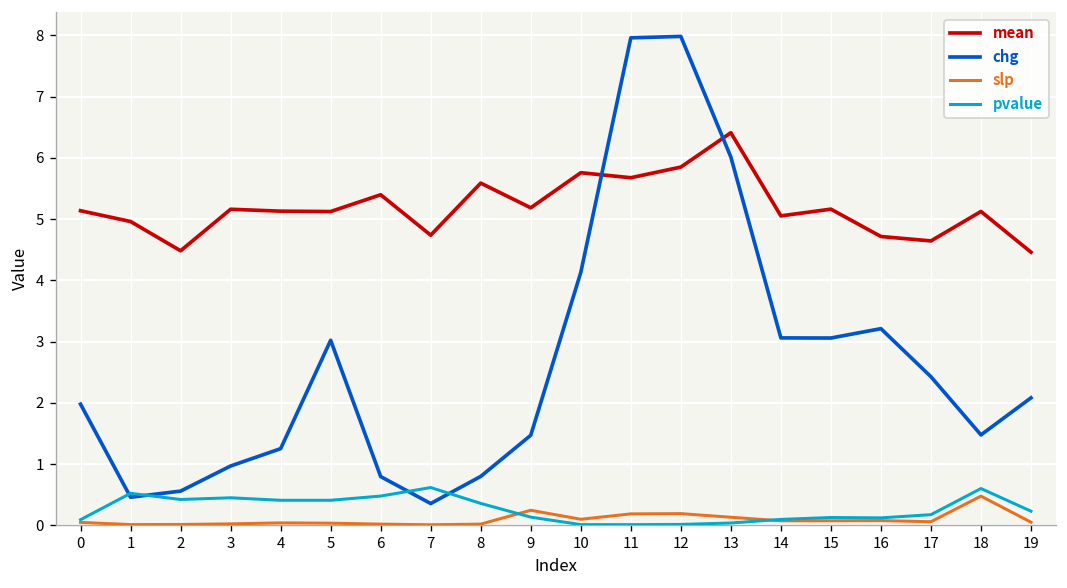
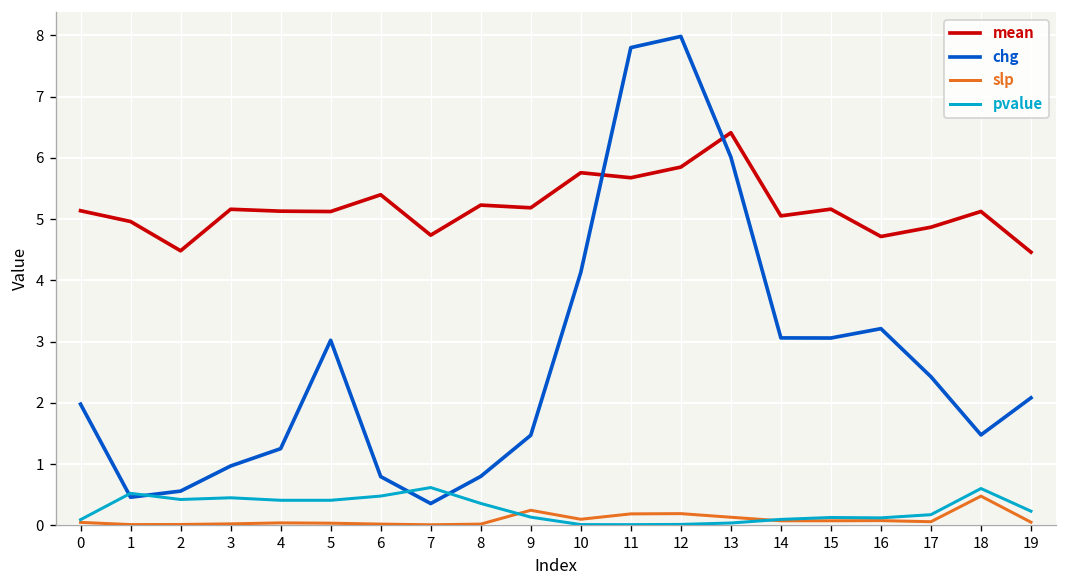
mean, 8: 5.6 -> 5.2
chg, 11: 8.0 -> 7.8
mean, 17: 4.6 -> 4.9
